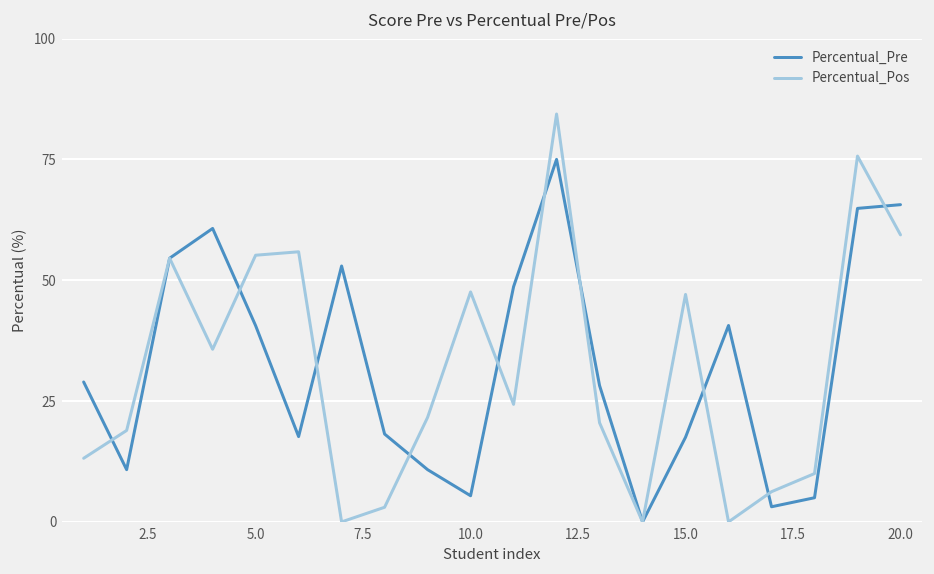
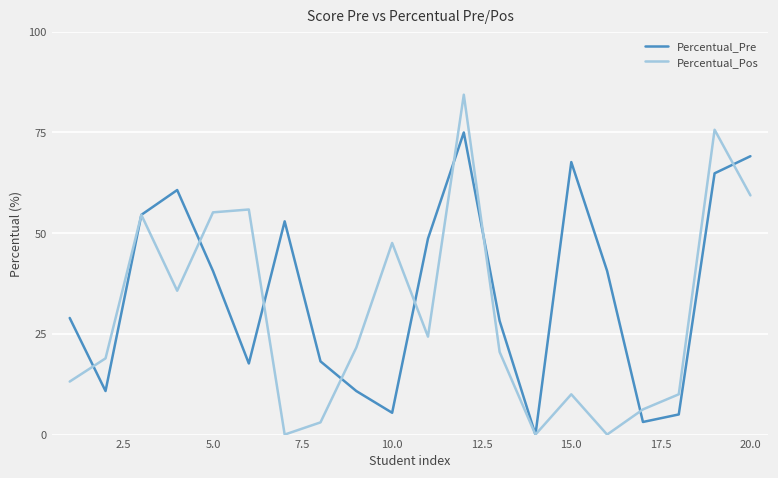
Percentual_Pre, 15.0: 18 -> 68
Percentual_Pos, 15.0: 47 -> 10
Percentual_Pre, 20.0: 66 -> 69
